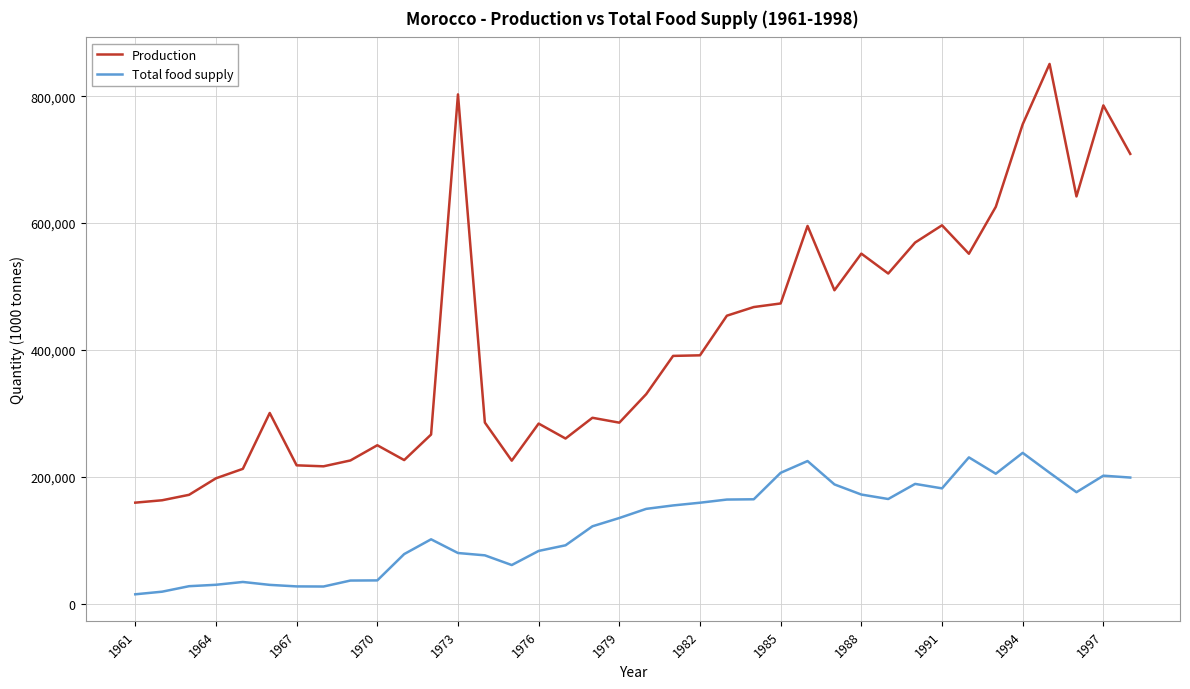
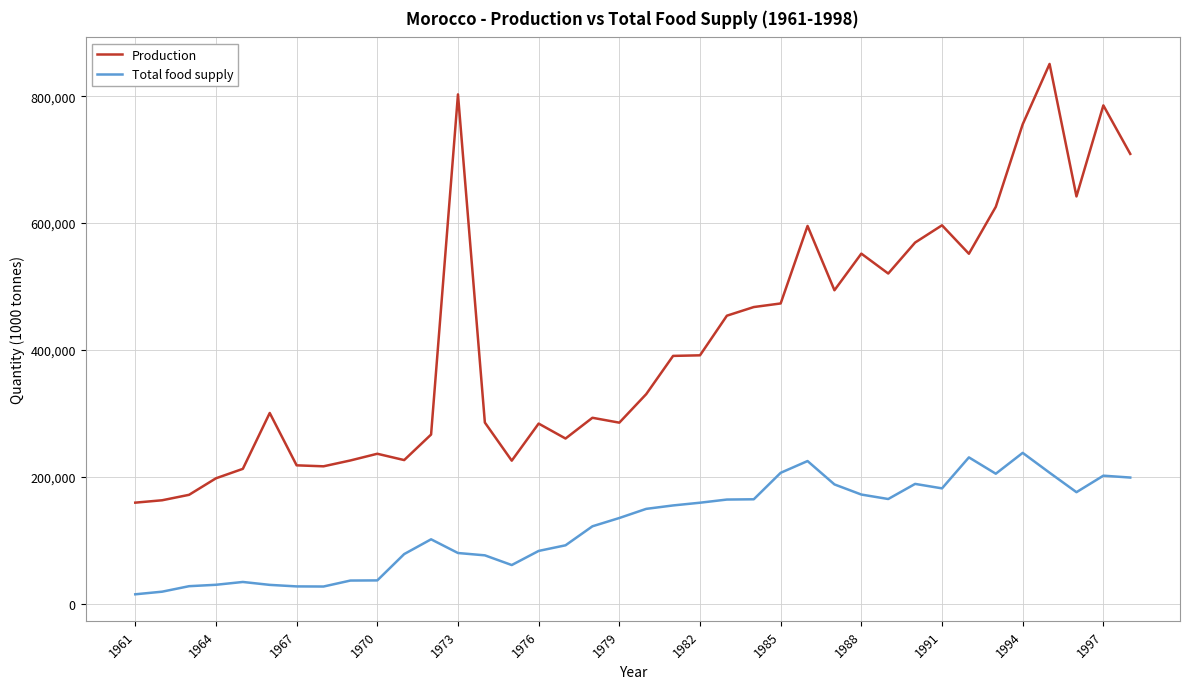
Production, 1970: 250,000 -> 240,000
